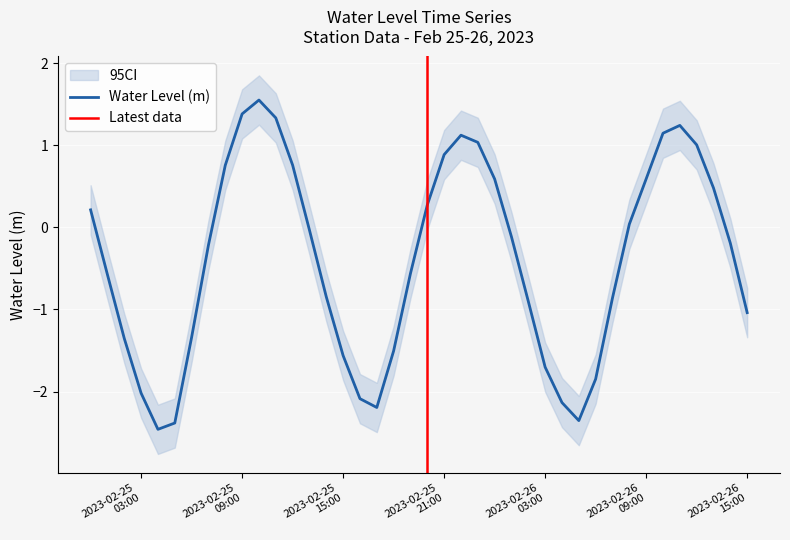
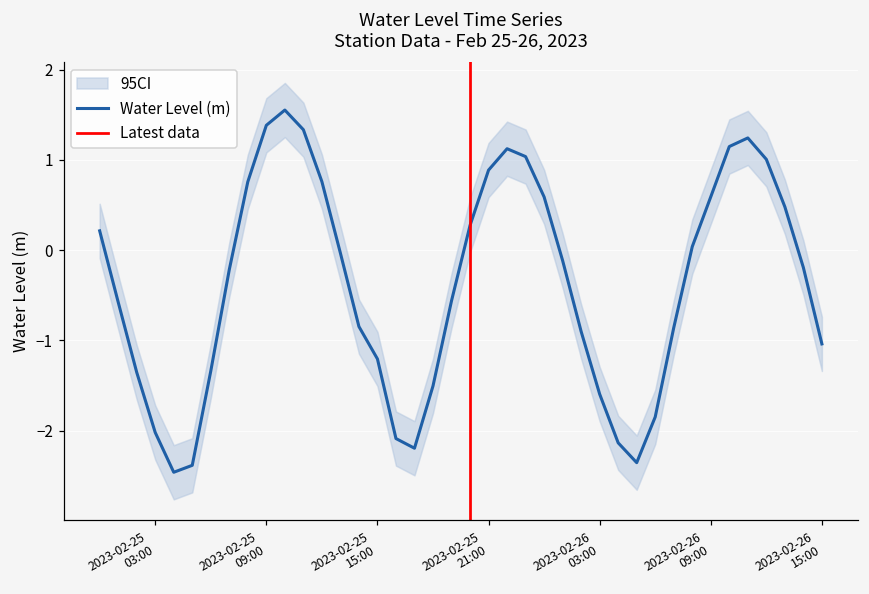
Water Level (m), 2023-02-25 15:00: -1.6 -> -1.2
Water Level (m), 2023-02-26 03:00: -1.7 -> -1.6
